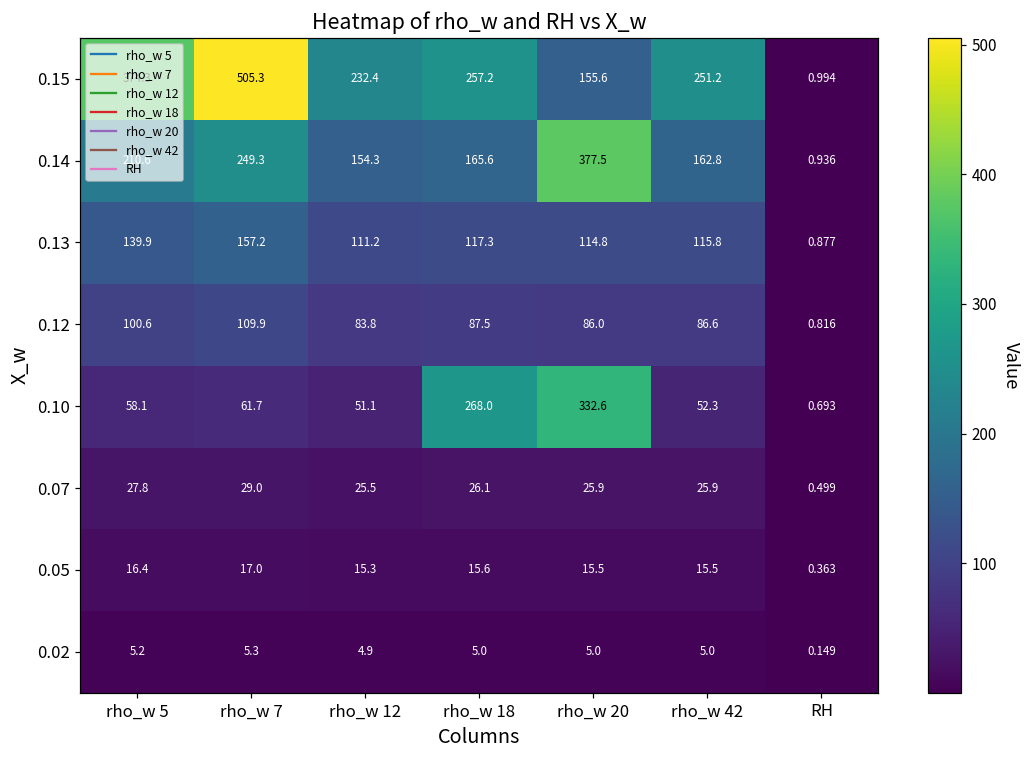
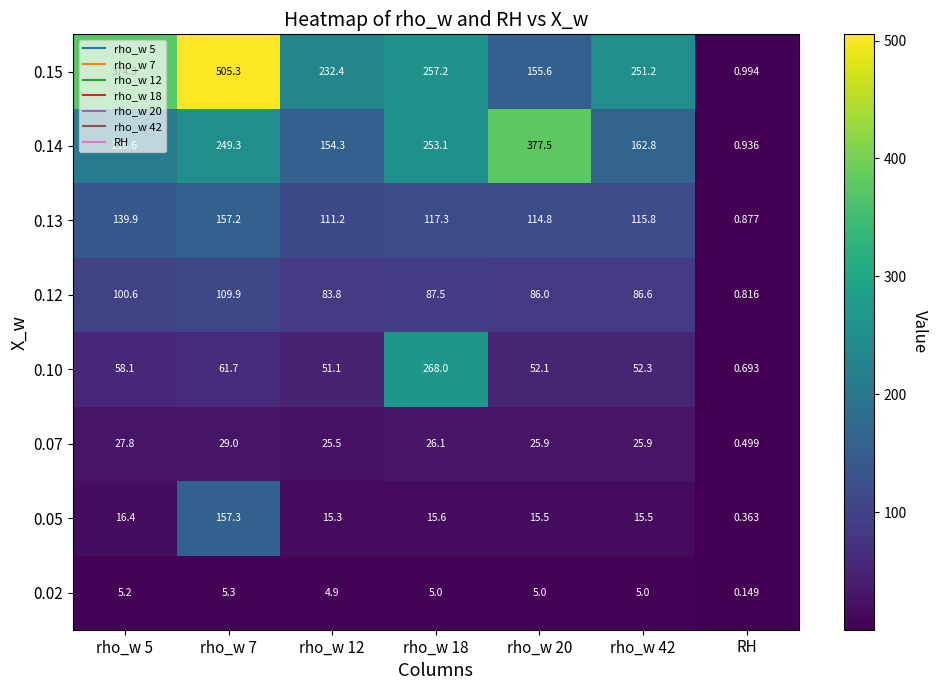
0.14, rho_w 18: 165.6 -> 253.1
0.10, rho_w 20: 332.6 -> 52.1
0.05, rho_w 7: 17.0 -> 157.3
